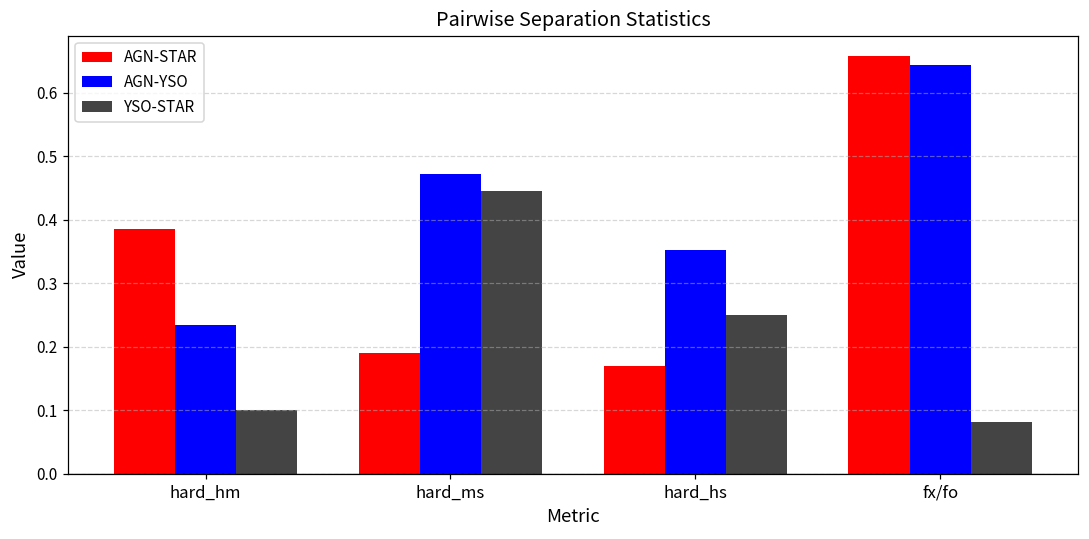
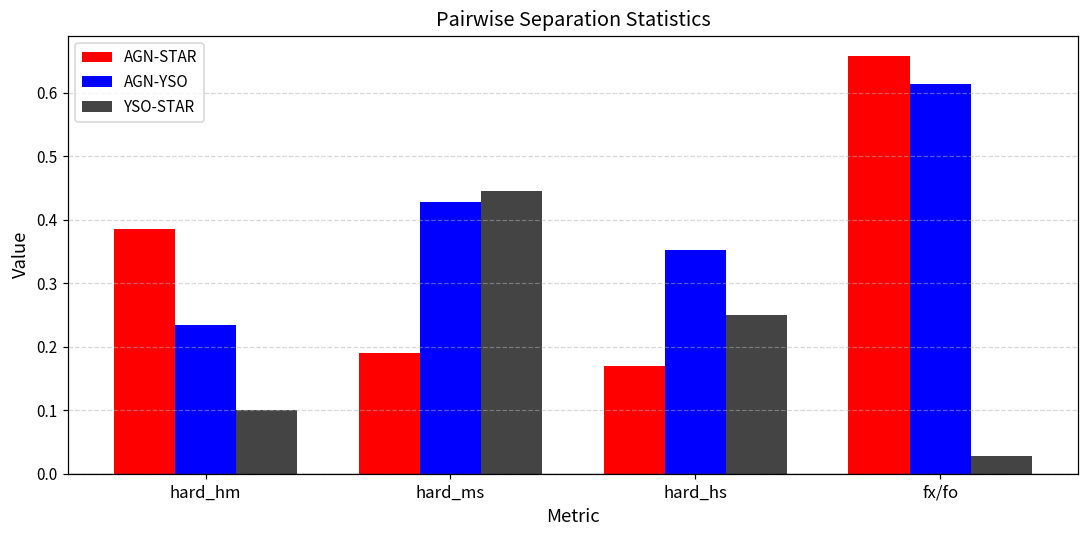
AGN-YSO, hard_ms: 0.47 -> 0.43
AGN-YSO, fx/fo: 0.64 -> 0.61
YSO-STAR, fx/fo: 0.08 -> 0.03
